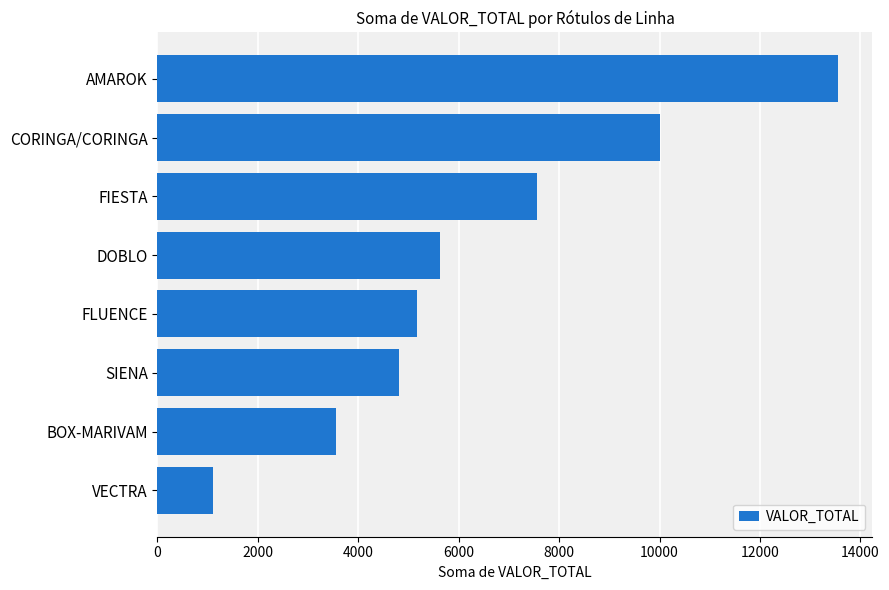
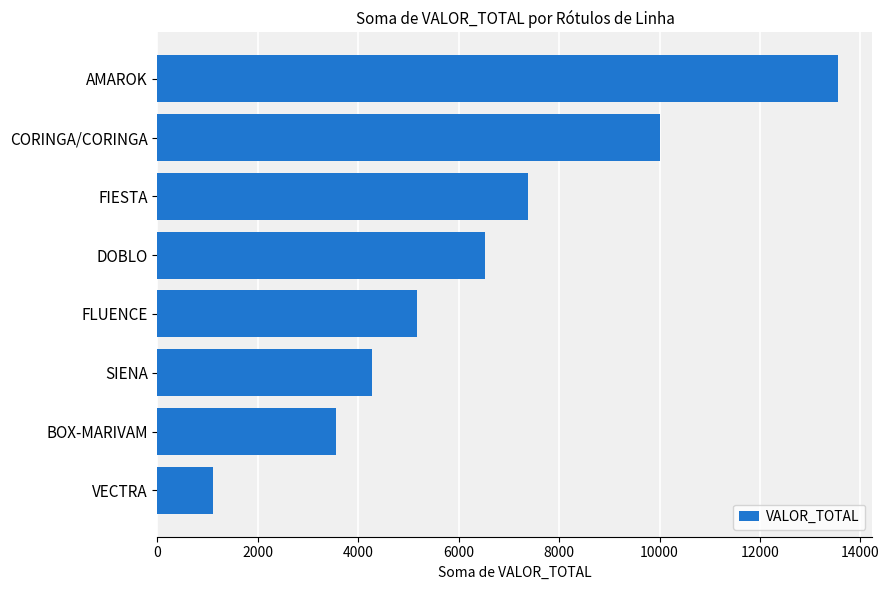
FIESTA: 7600 -> 7400
DOBLO: 5600 -> 6500
SIENA: 4800 -> 4300
